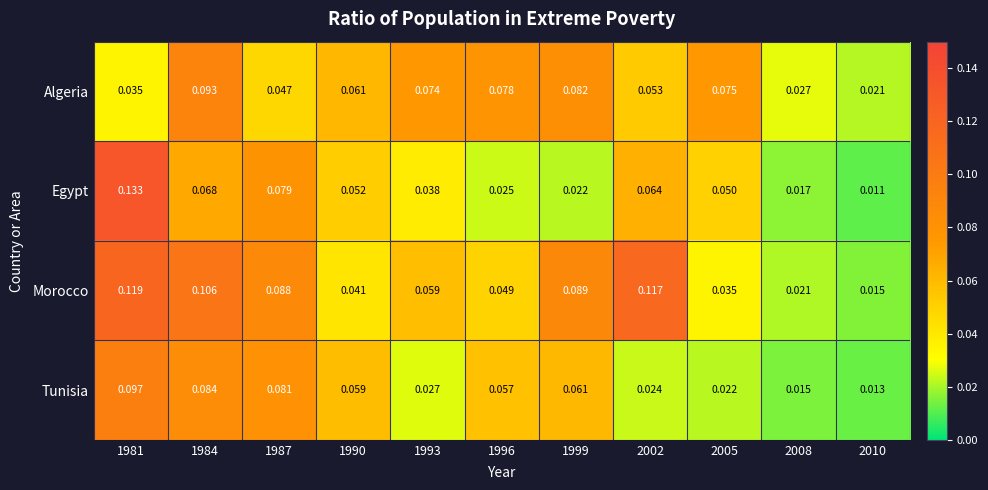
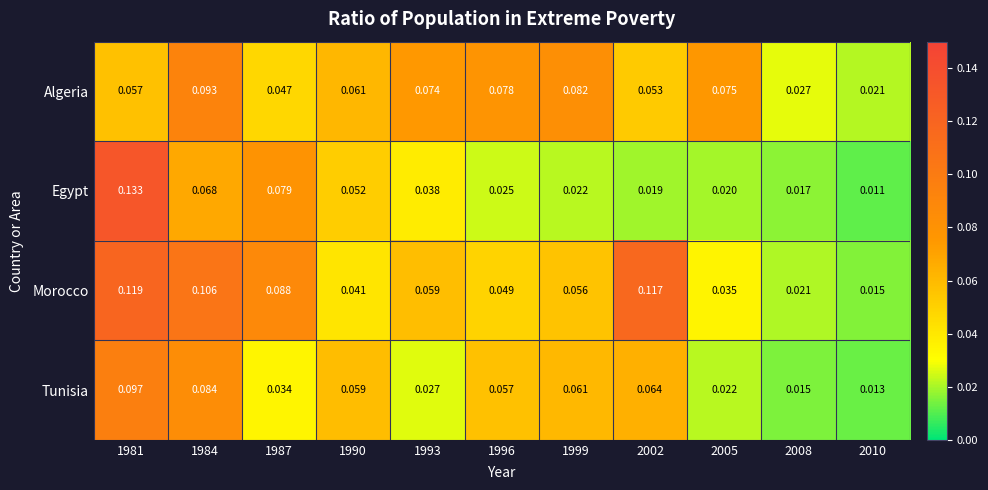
Algeria, 1981: 0.035 -> 0.057
Egypt, 2002: 0.064 -> 0.019
Egypt, 2005: 0.050 -> 0.020
Morocco, 1999: 0.089 -> 0.056
Tunisia, 1987: 0.081 -> 0.034
Tunisia, 2002: 0.024 -> 0.064
